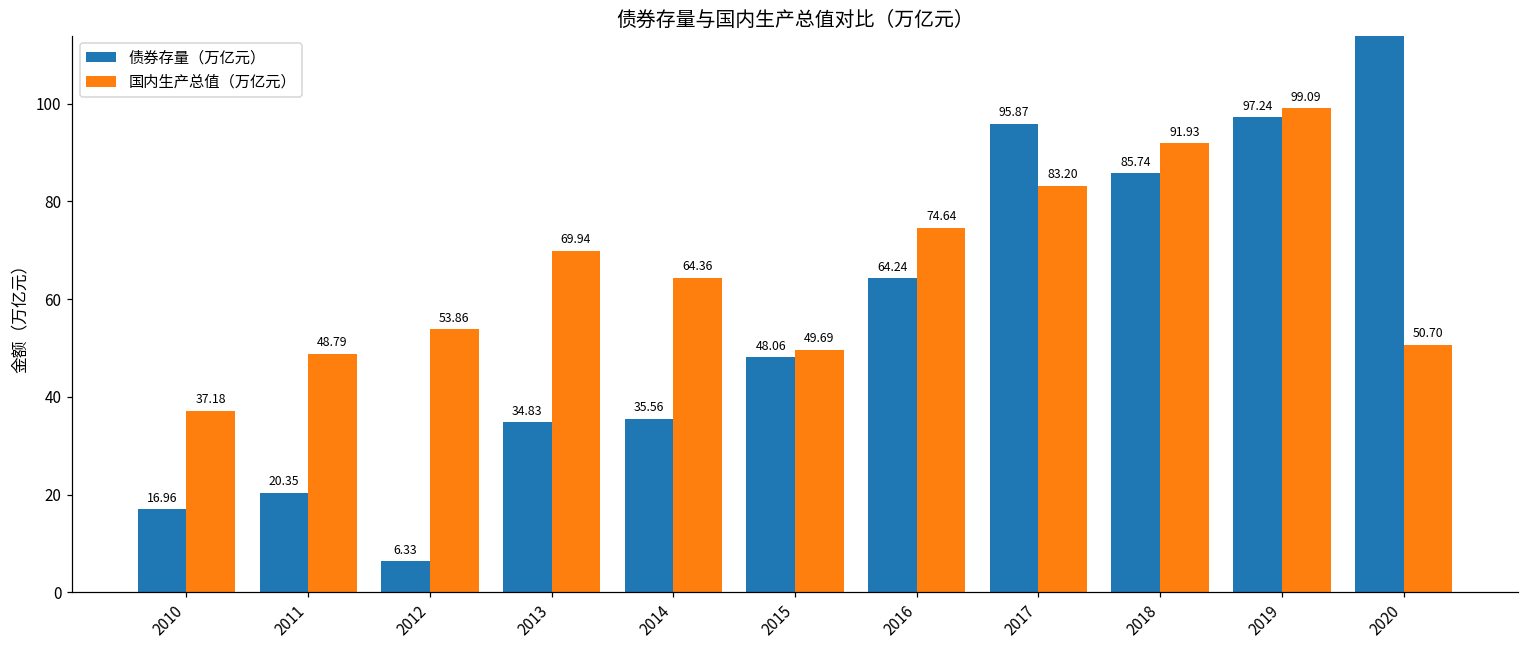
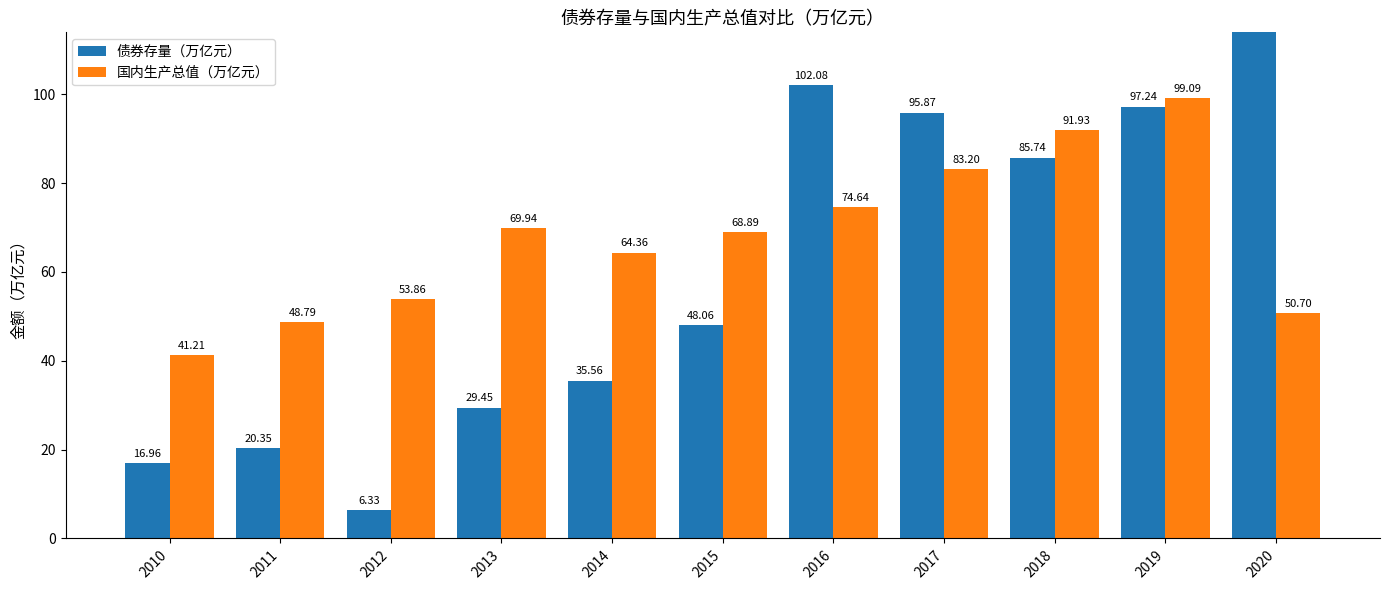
国内生产总值（万亿元）, 2010: 37.18 -> 41.21
债券存量（万亿元）, 2013: 34.83 -> 29.45
国内生产总值（万亿元）, 2015: 49.69 -> 68.89
债券存量（万亿元）, 2016: 64.24 -> 102.08
